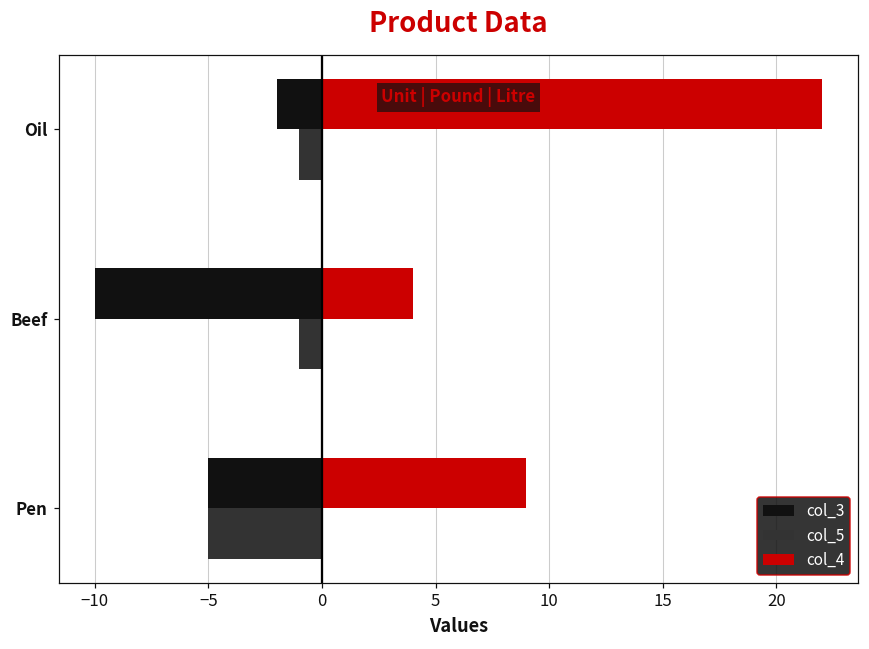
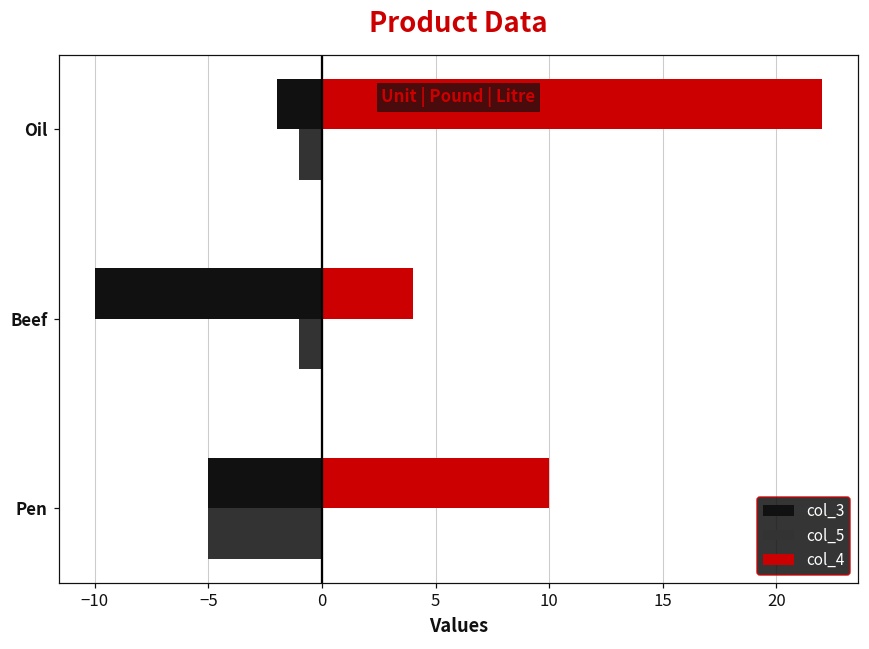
col_4, Pen: 9 -> 10
